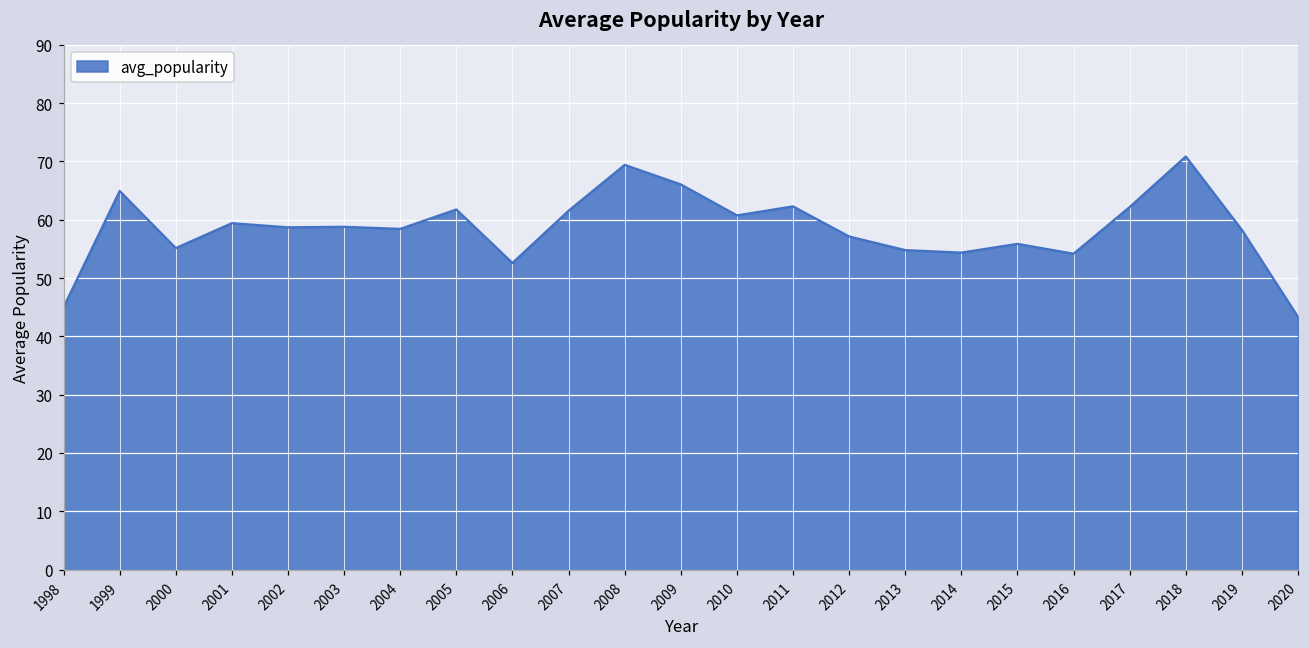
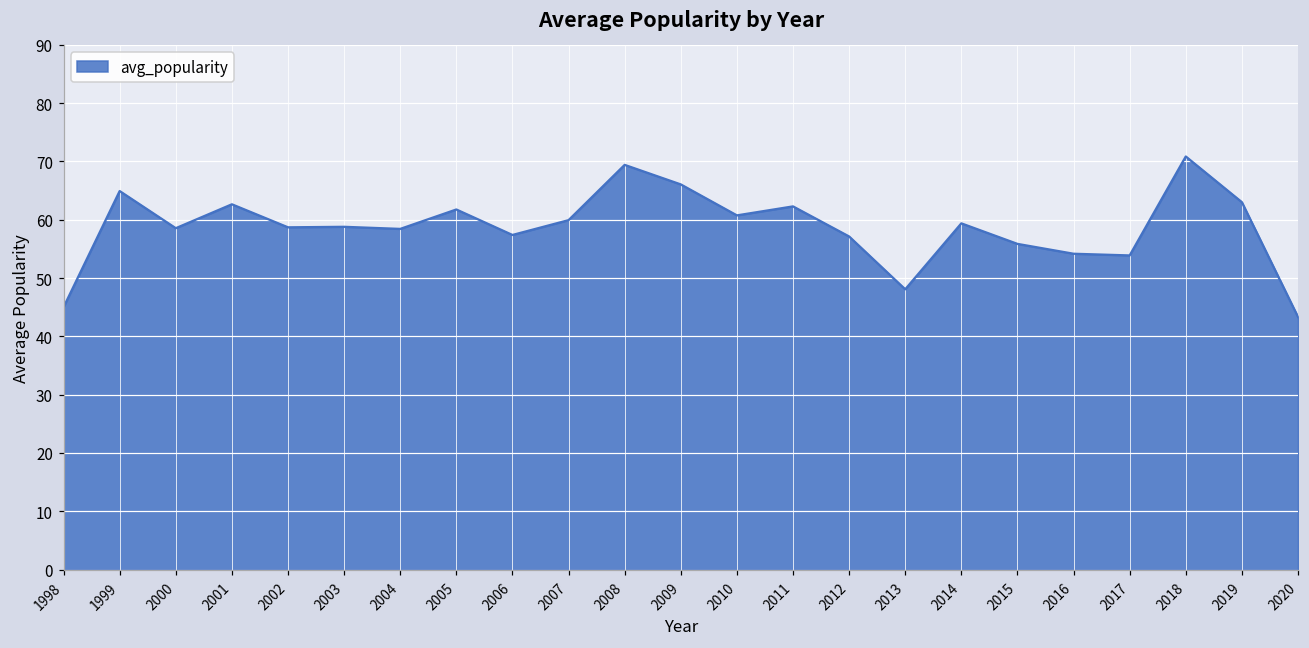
2000: 55 -> 59
2001: 59 -> 63
2006: 53 -> 57
2007: 62 -> 60
2013: 55 -> 48
2014: 54 -> 59
2017: 62 -> 54
2019: 58 -> 63
